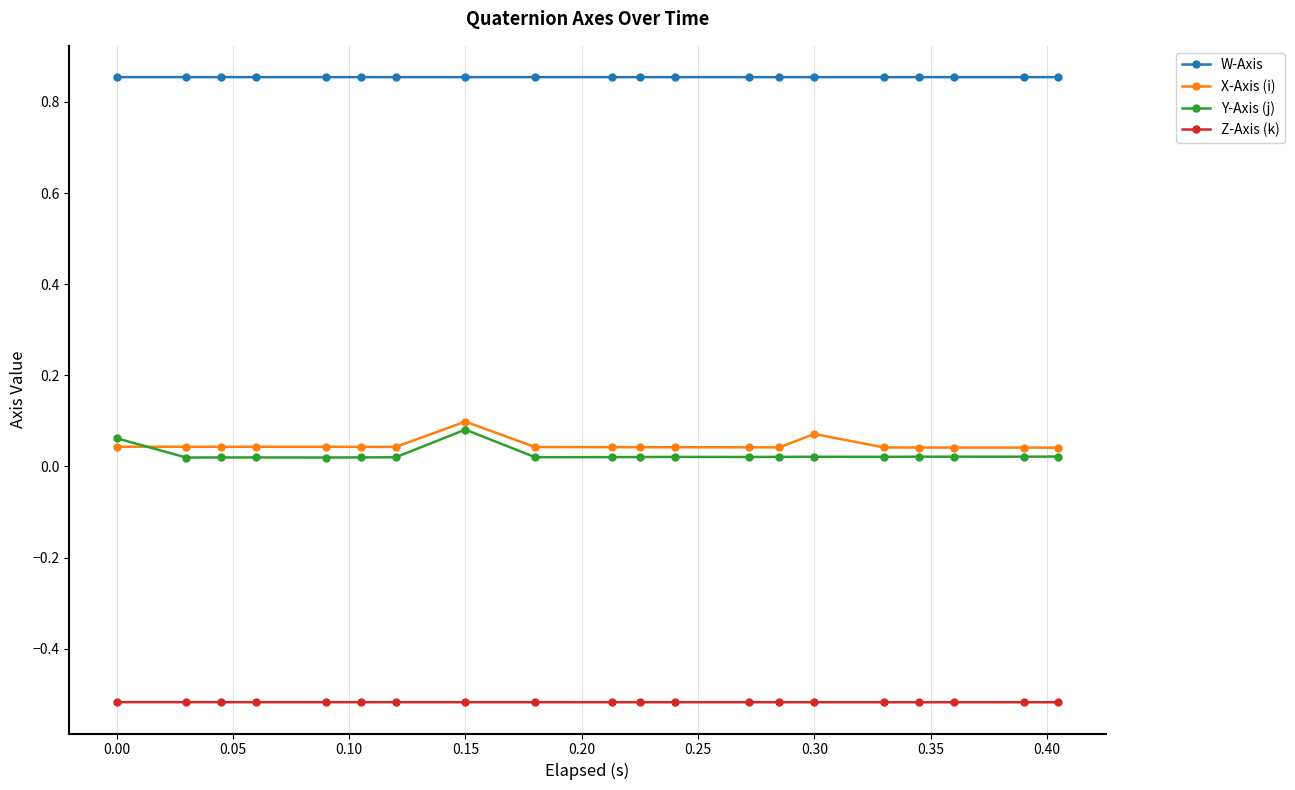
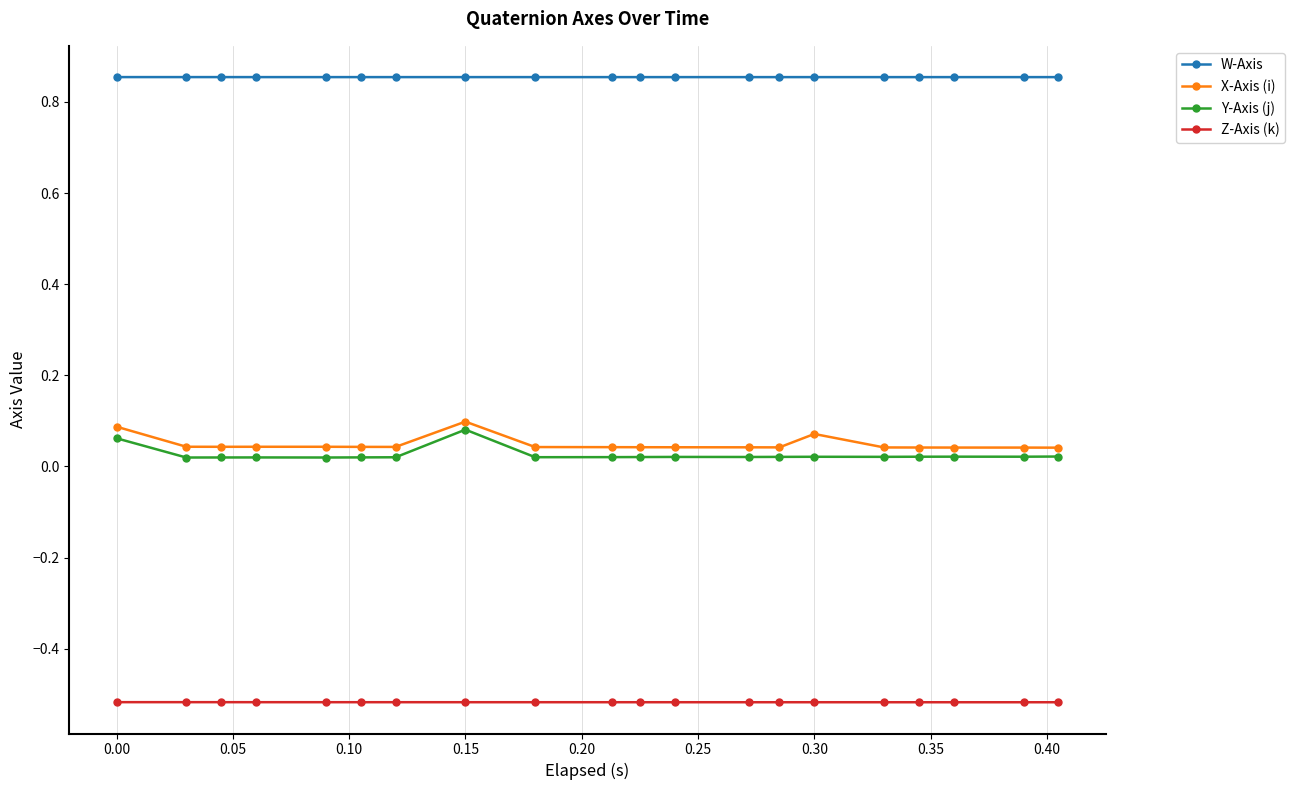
X-Axis (i), 0.00: 0.04 -> 0.09
